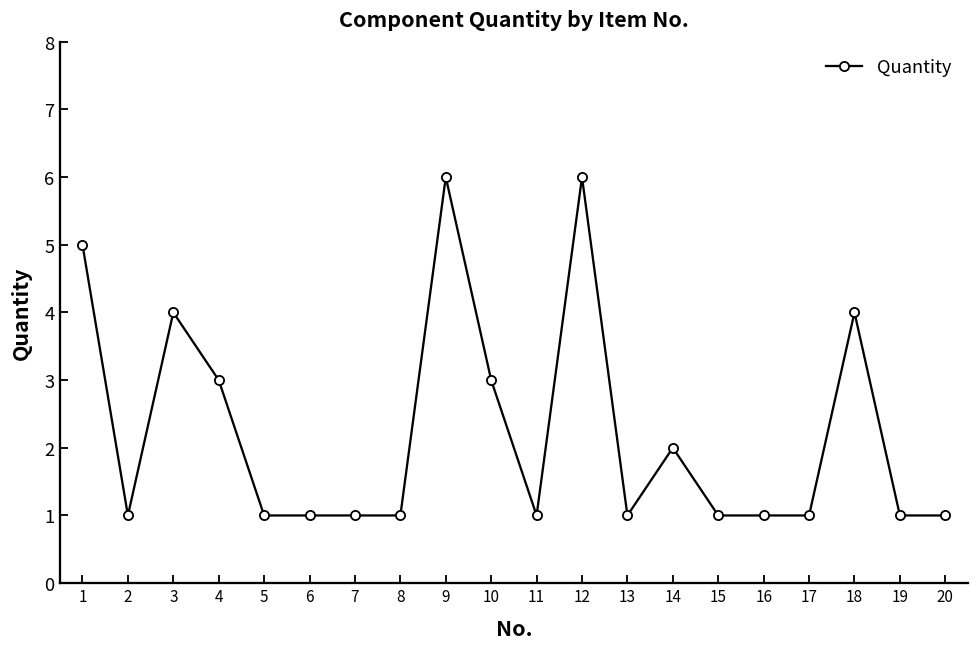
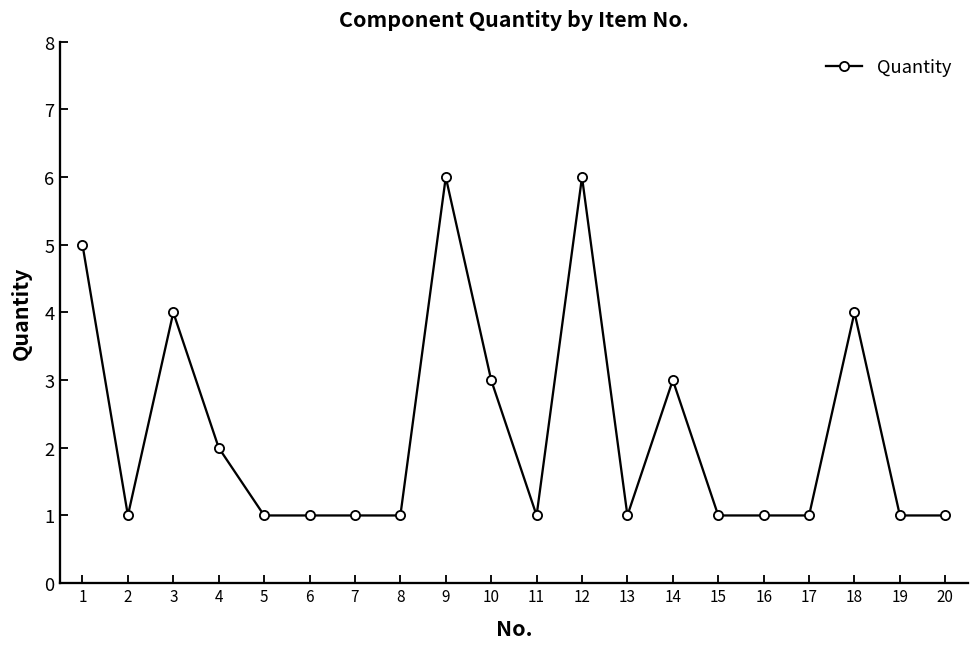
4: 3 -> 2
14: 2 -> 3
